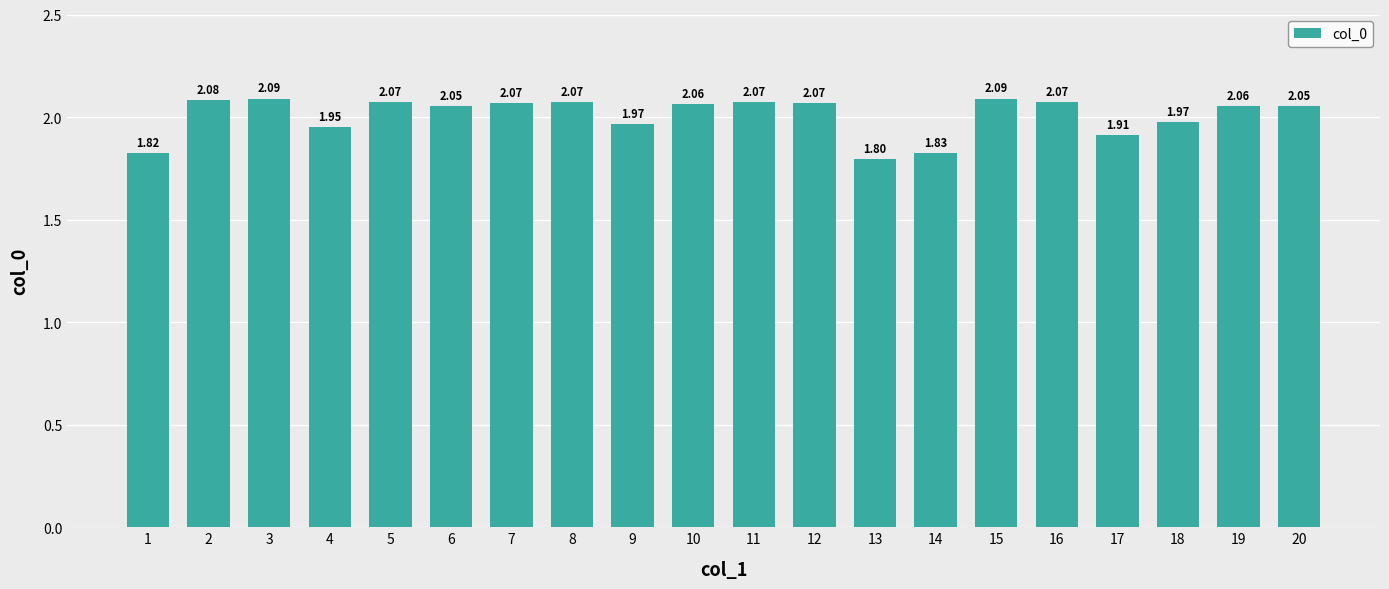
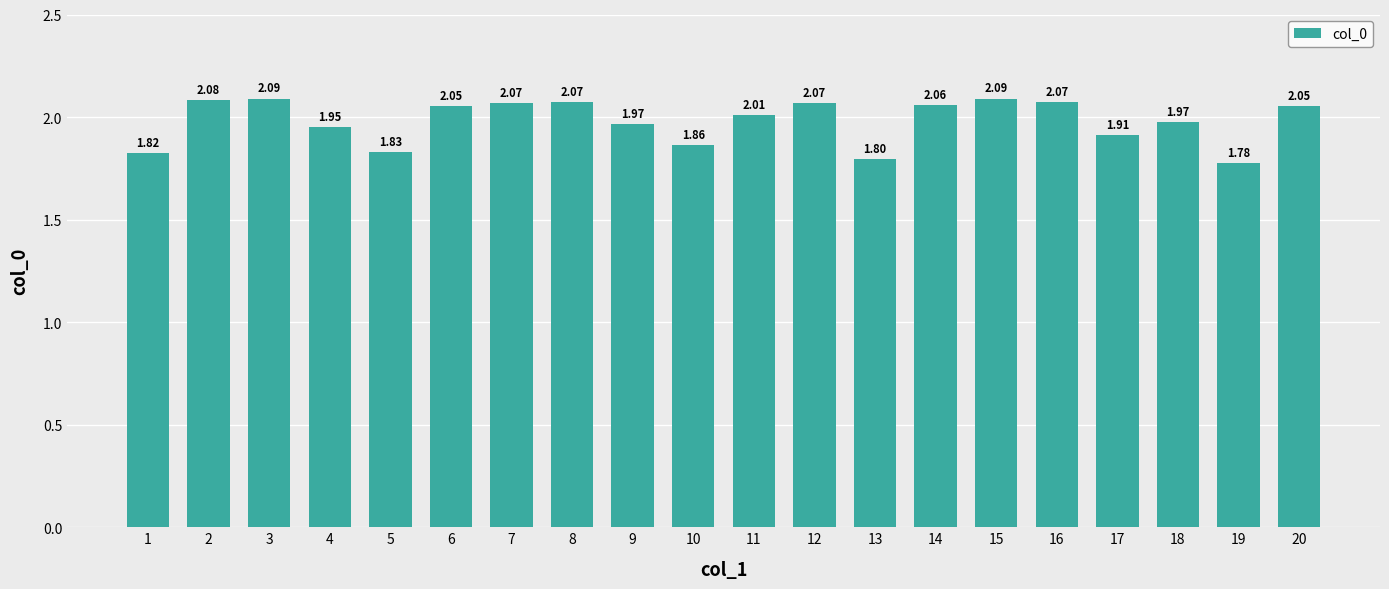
5: 2.07 -> 1.83
10: 2.06 -> 1.86
11: 2.07 -> 2.01
14: 1.83 -> 2.06
19: 2.06 -> 1.78
